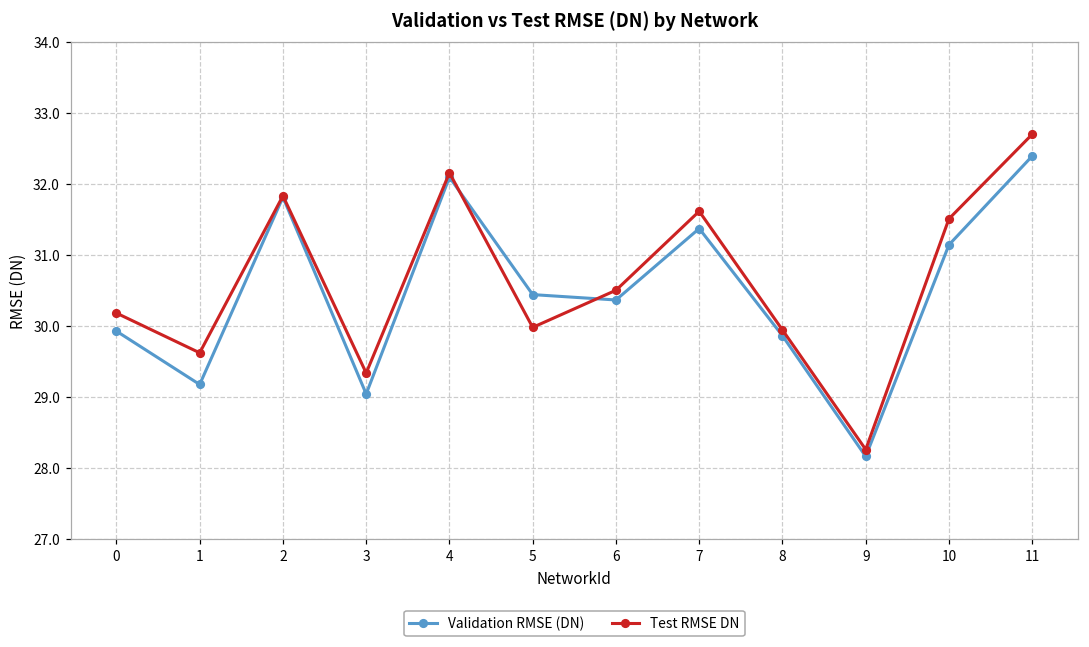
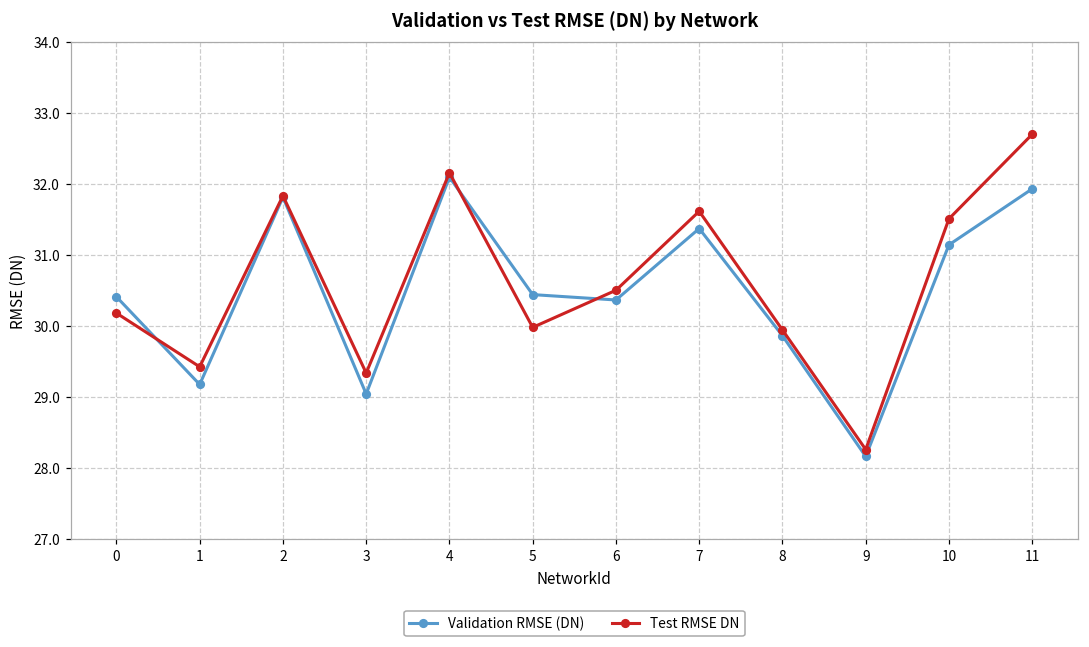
Validation RMSE (DN), 0: 29.9 -> 30.4
Test RMSE DN, 1: 29.6 -> 29.4
Validation RMSE (DN), 11: 32.4 -> 31.9
